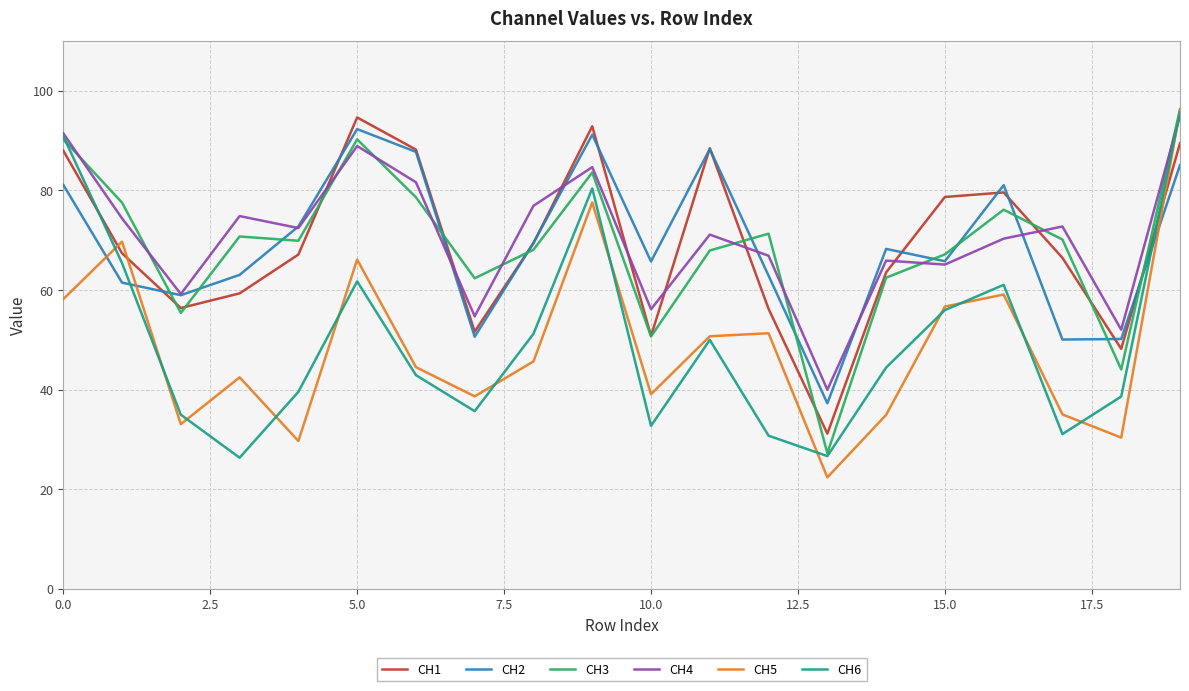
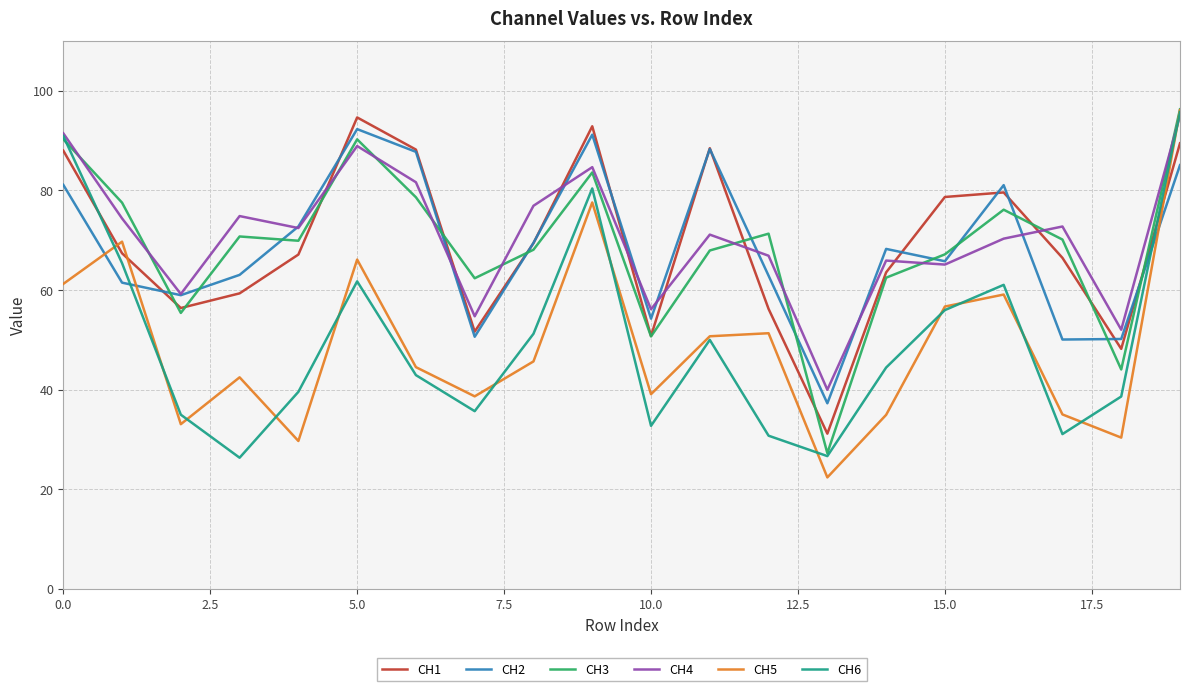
CH5, 0.0: 58 -> 61
CH2, 10.0: 66 -> 54
